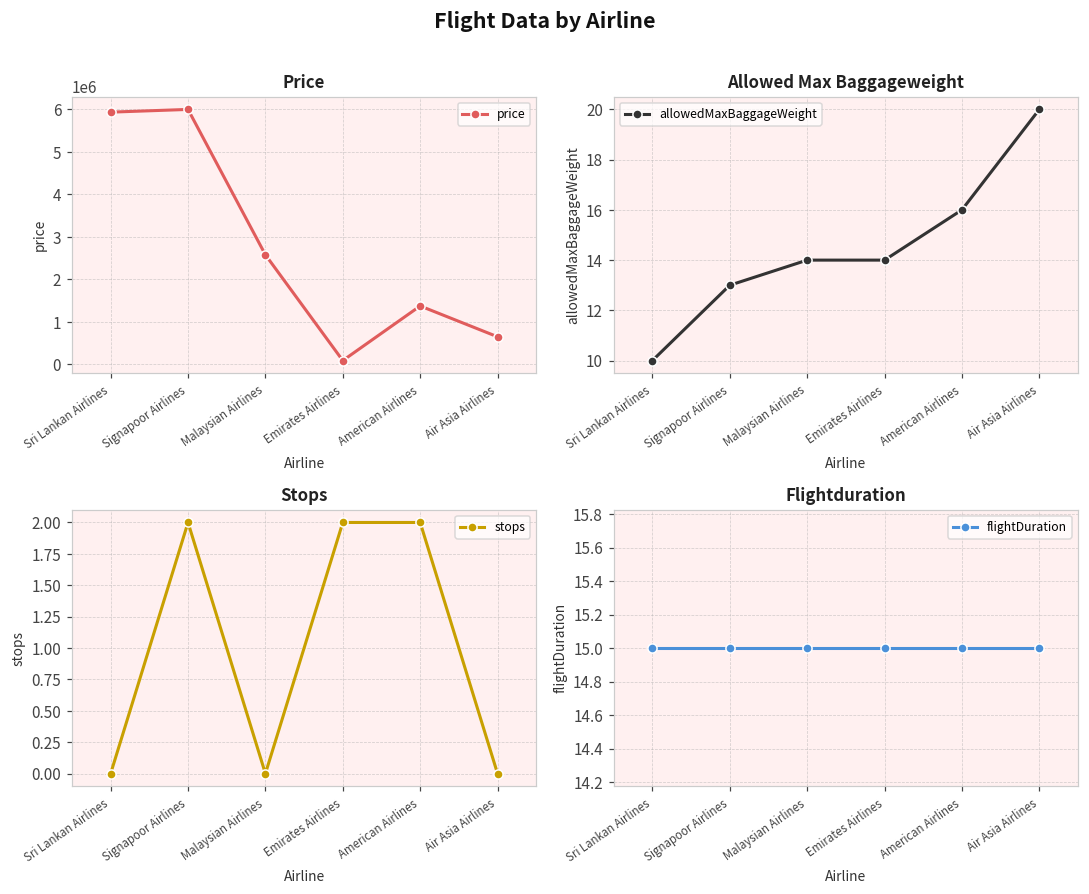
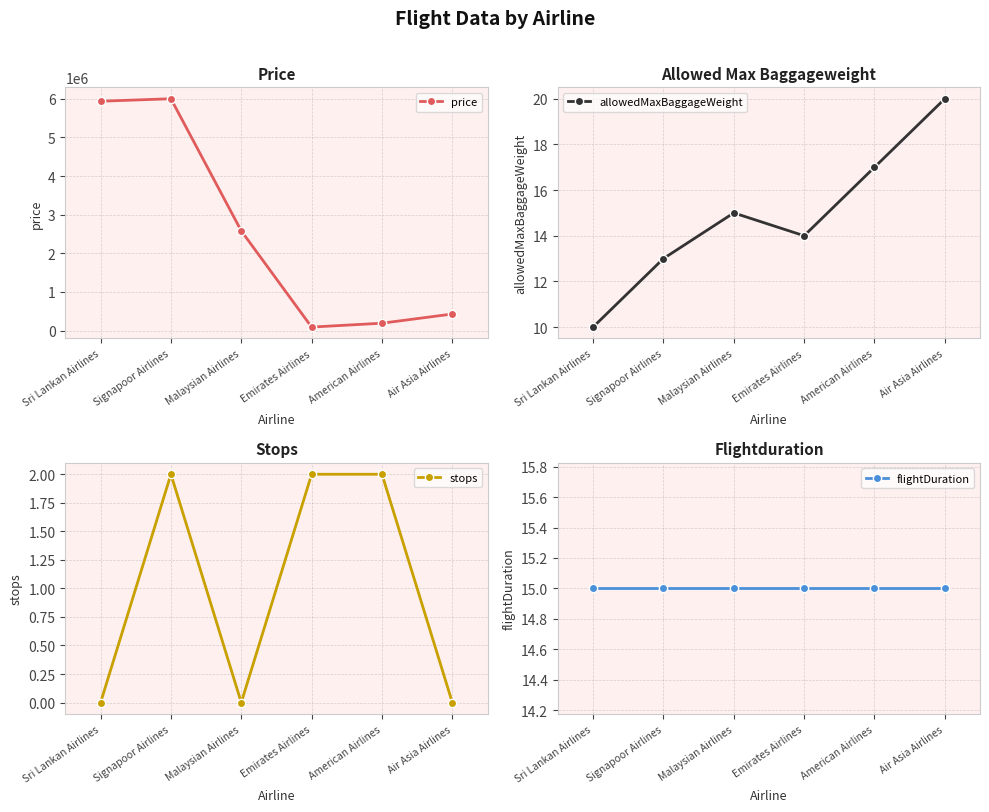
Price, American Airlines: 1400000 -> 200000
Price, Air Asia Airlines: 700000 -> 400000
Allowed Max Baggageweight, Malaysian Airlines: 14 -> 15
Allowed Max Baggageweight, American Airlines: 16 -> 17
